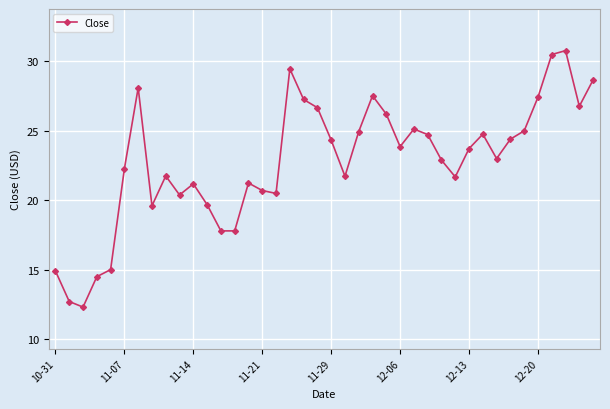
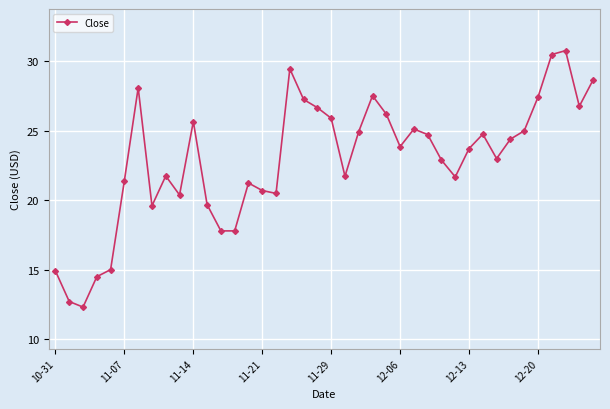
11-07: 22.3 -> 21.4
11-14: 21.2 -> 25.7
11-29: 24.3 -> 25.9
